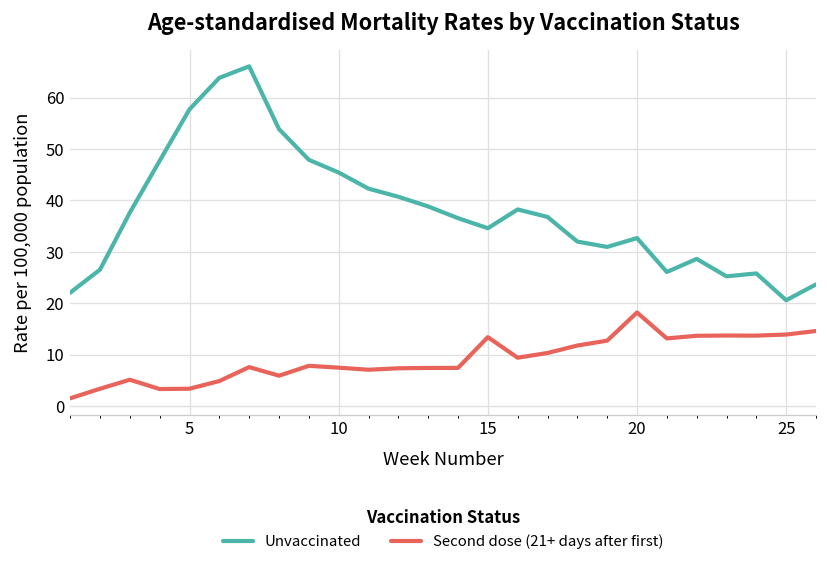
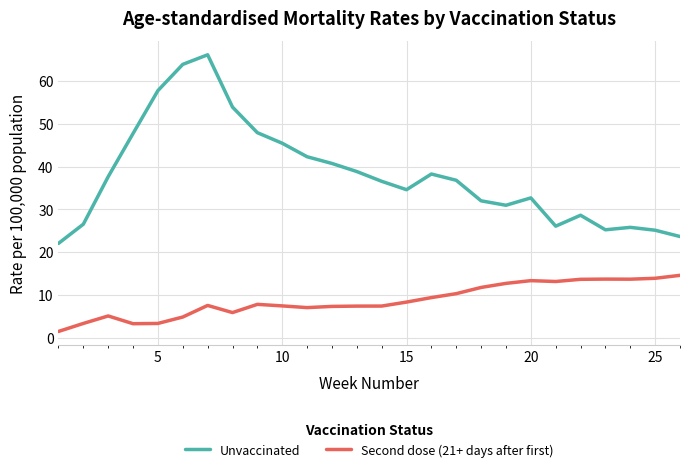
Second dose (21+ days after first), 15: 13 -> 8
Second dose (21+ days after first), 20: 18 -> 13
Unvaccinated, 25: 21 -> 25
